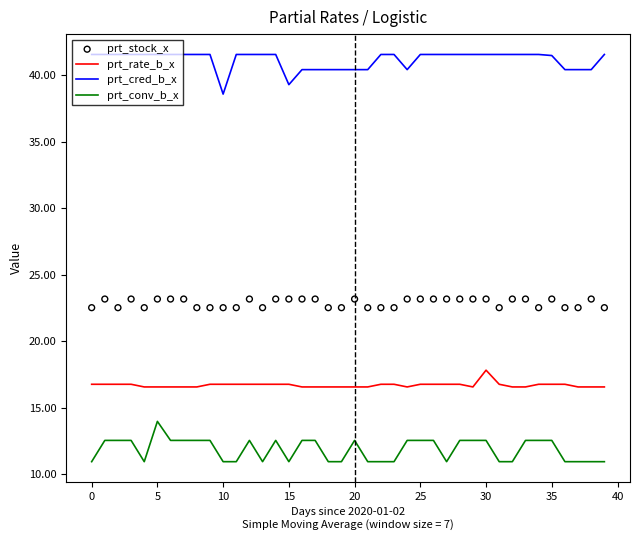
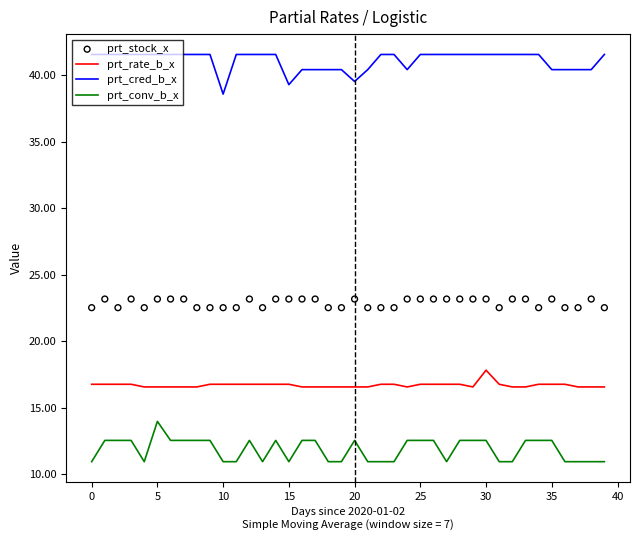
prt_cred_b_x, 20: 40.4 -> 39.5
prt_cred_b_x, 35: 41.5 -> 40.4
